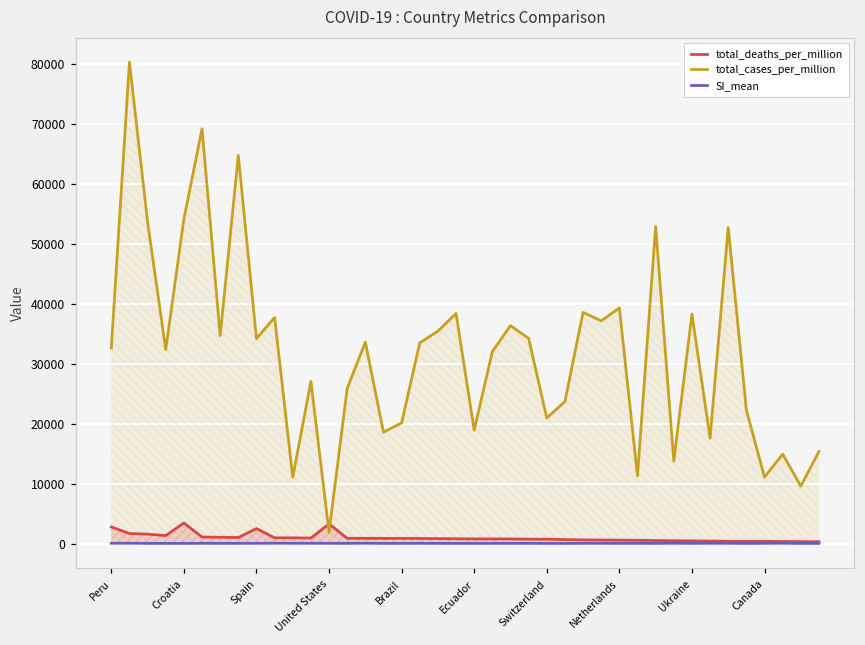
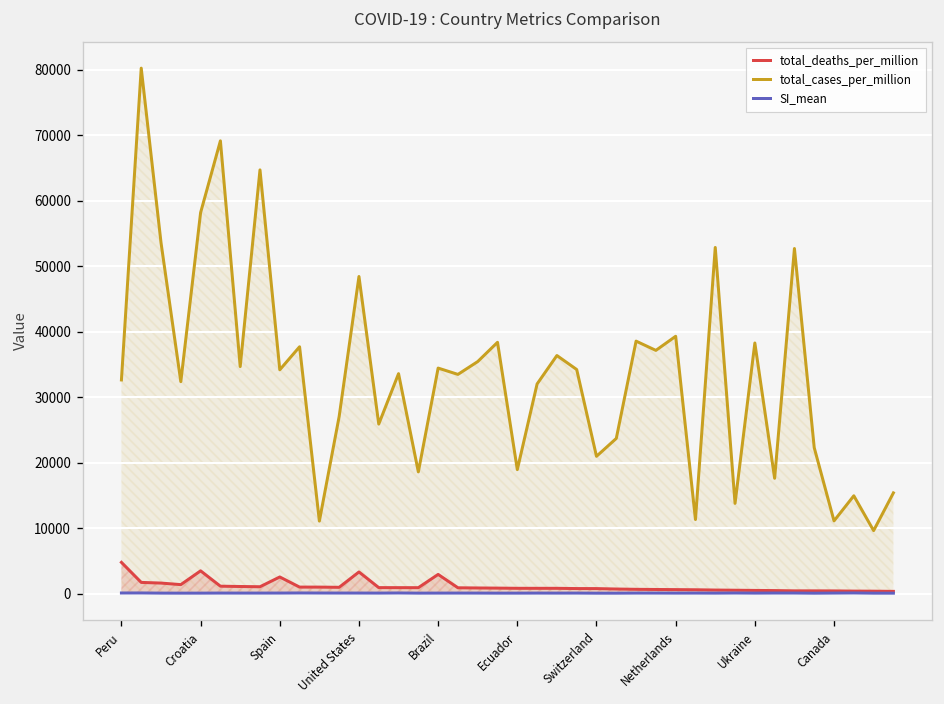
total_deaths_per_million, Peru: 3000 -> 5000
total_cases_per_million, Croatia: 54000 -> 58000
total_cases_per_million, United States: 2000 -> 48000
total_deaths_per_million, Brazil: 1000 -> 3000
total_cases_per_million, Brazil: 20000 -> 34000
